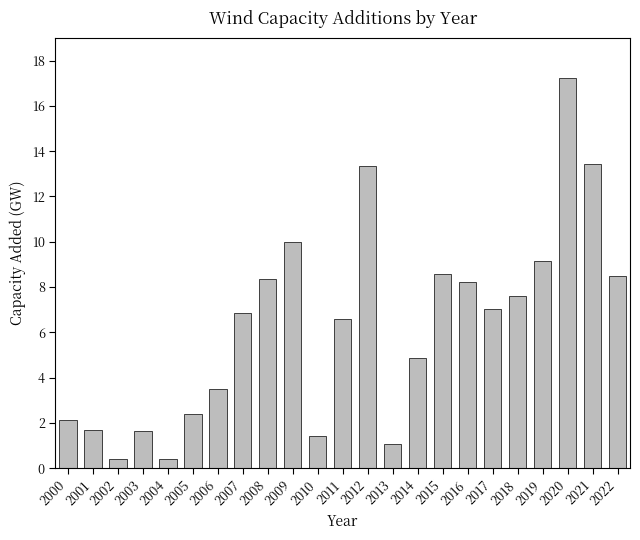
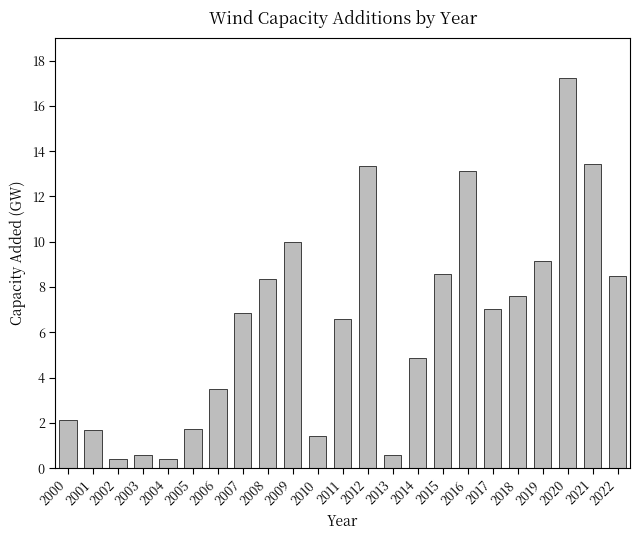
2003: 1.7 -> 0.6
2005: 2.4 -> 1.8
2013: 1.1 -> 0.6
2016: 8.2 -> 13.1
